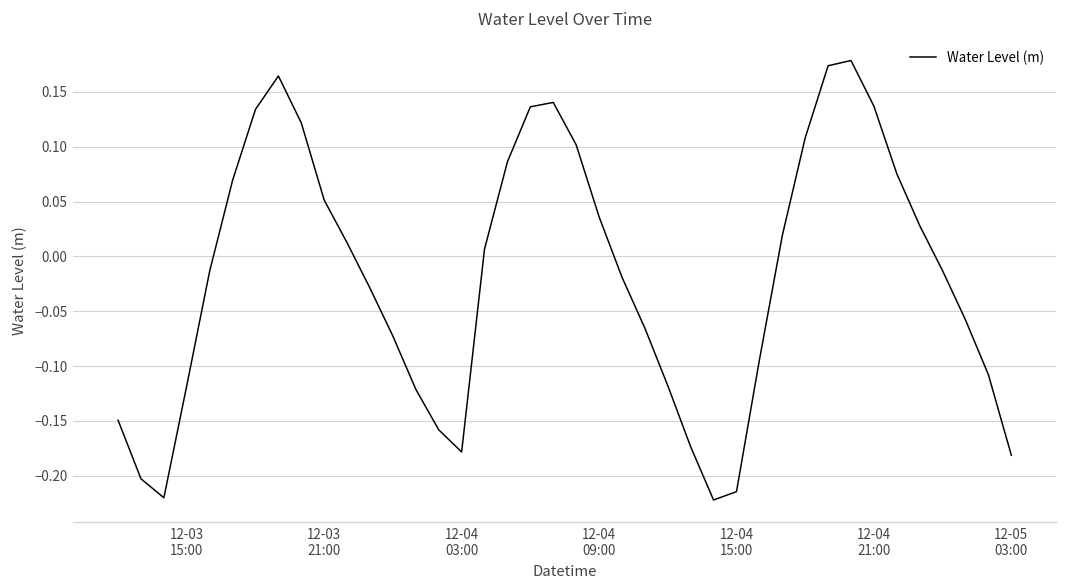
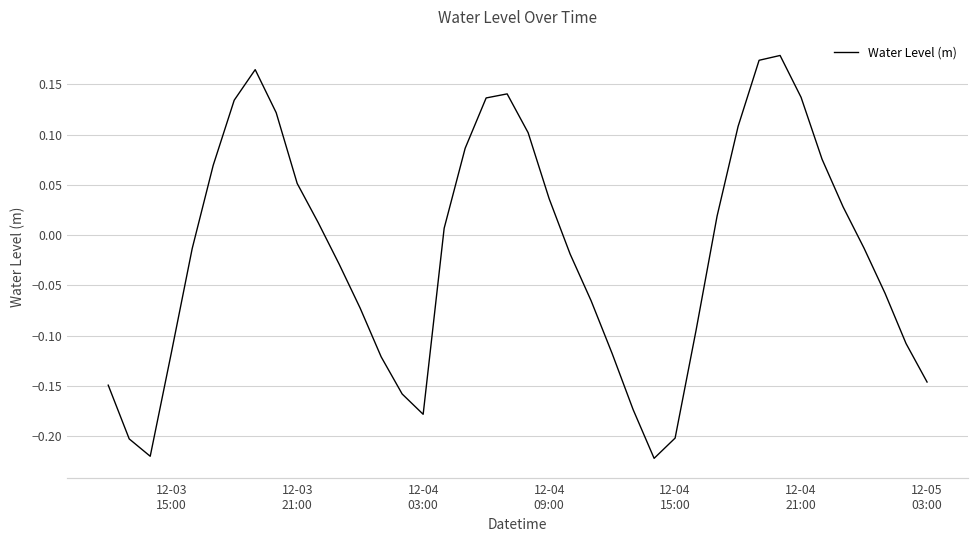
12-04 15:00: -0.21 -> -0.20
12-05 03:00: -0.18 -> -0.15
